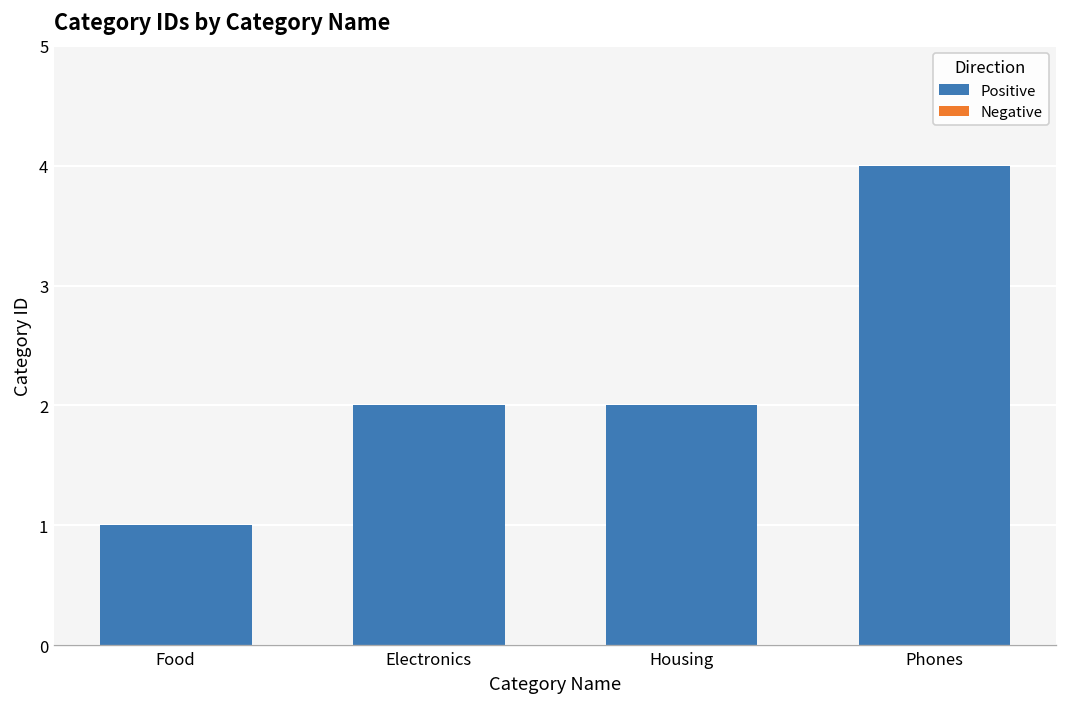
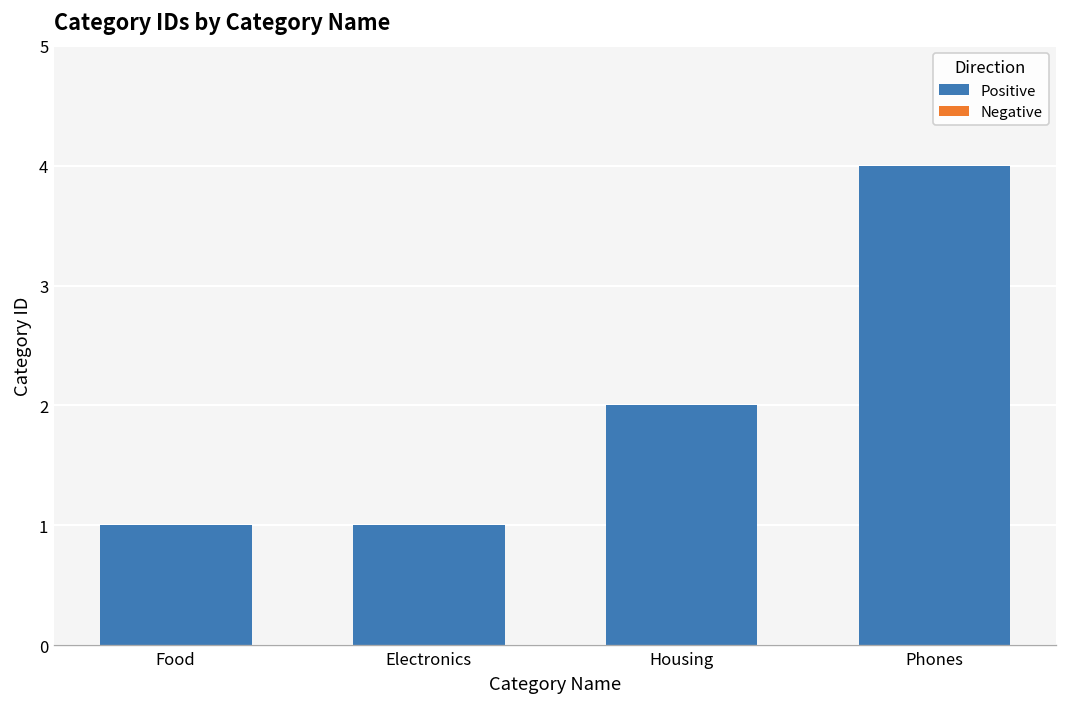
Electronics: 2 -> 1
